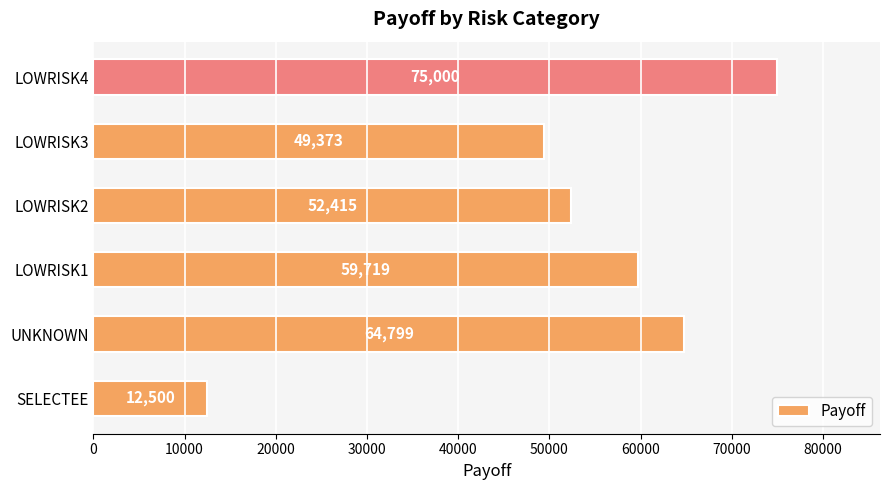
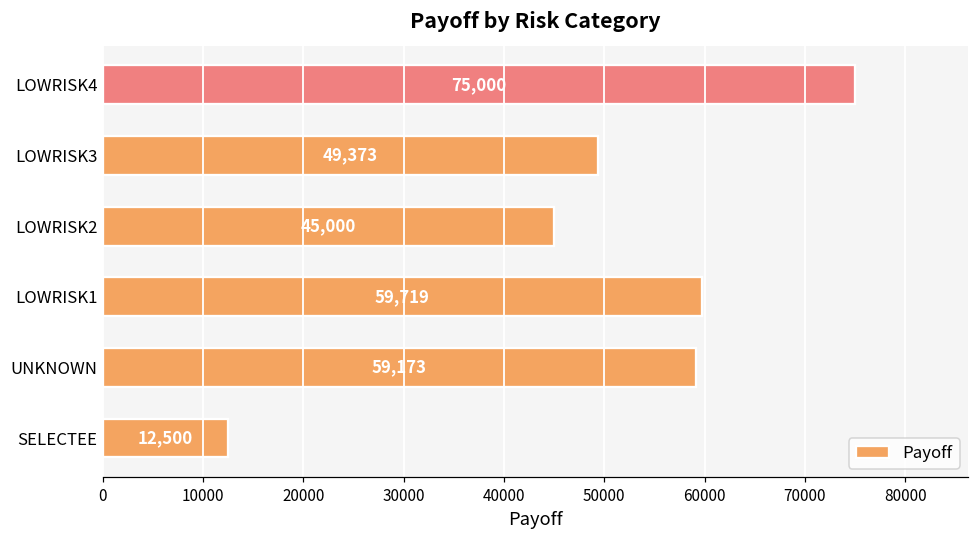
LOWRISK2: 52,415 -> 45,000
UNKNOWN: 64,799 -> 59,173
